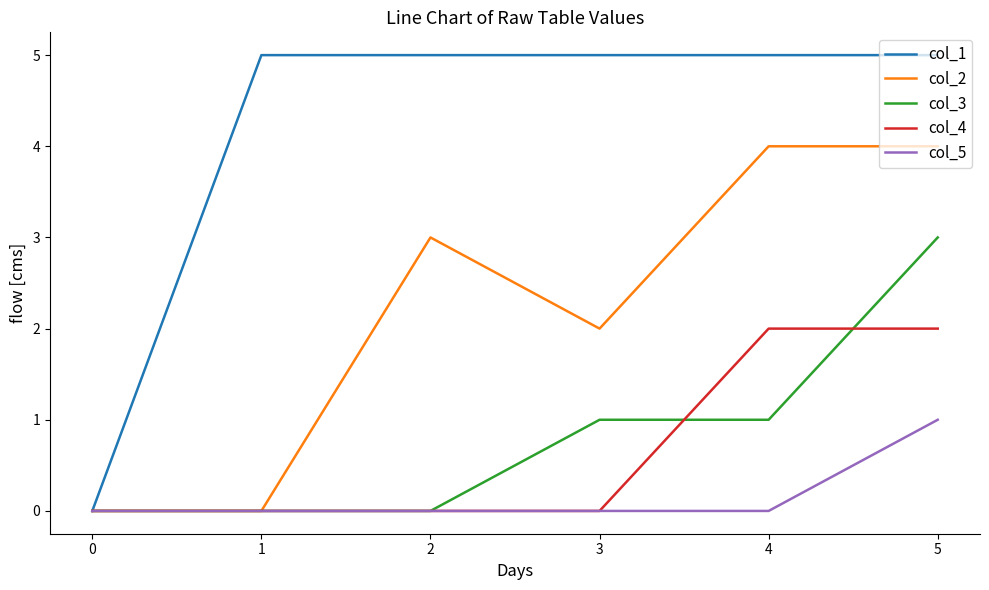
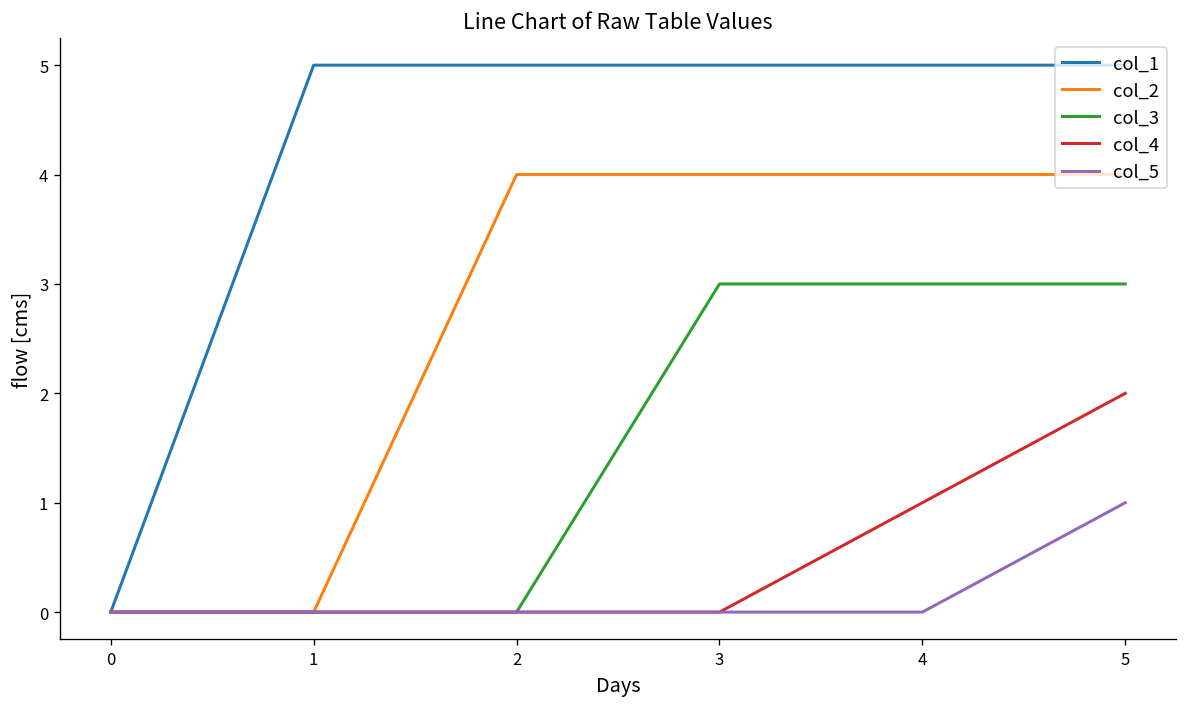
col_2, 2: 3 -> 4
col_2, 3: 2 -> 4
col_3, 3: 1 -> 3
col_3, 4: 1 -> 3
col_4, 4: 2 -> 1
